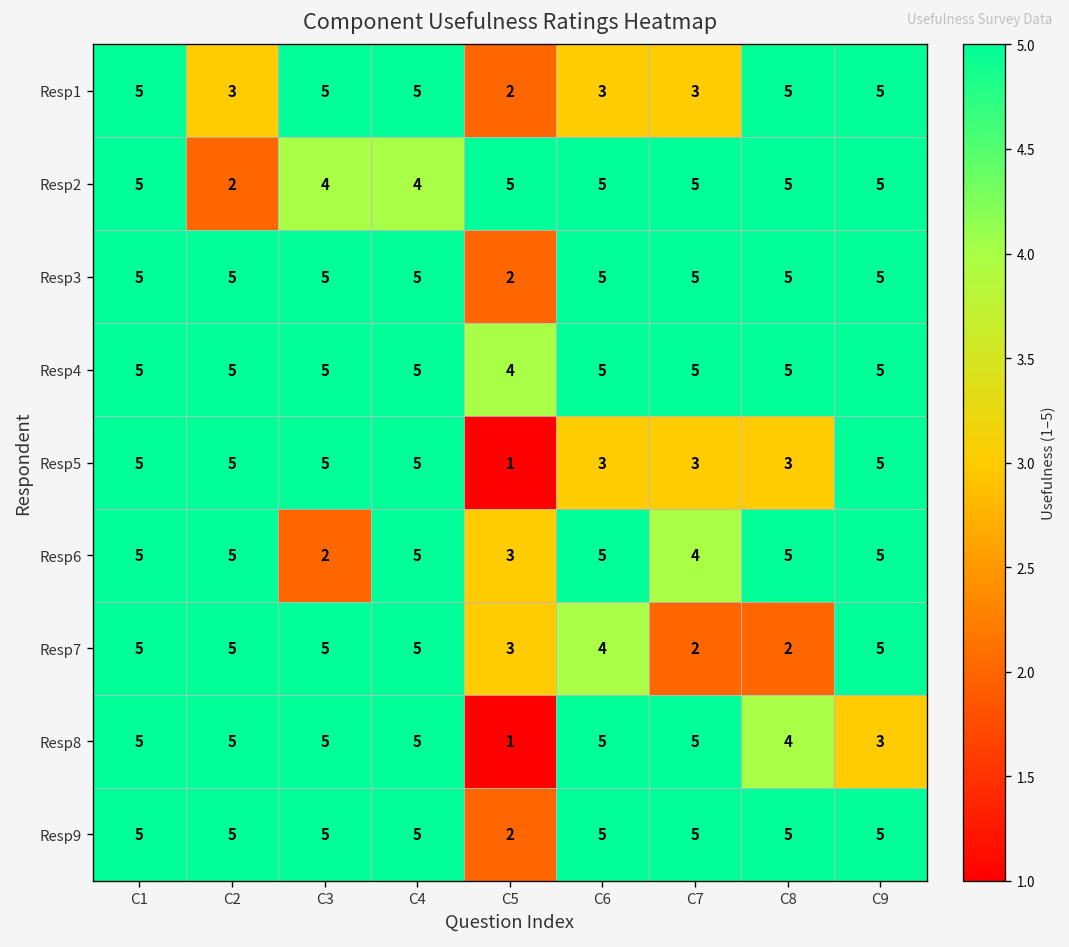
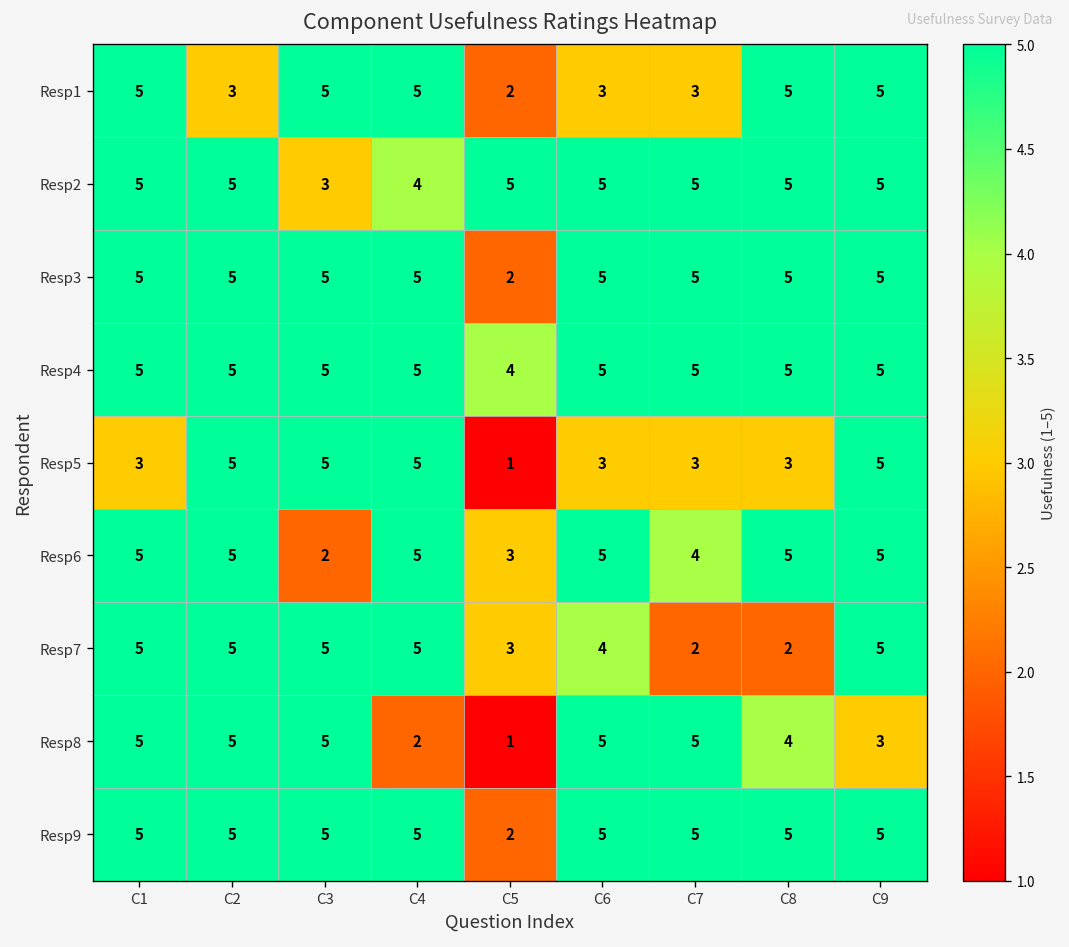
Resp2, C2: 2 -> 5
Resp2, C3: 4 -> 3
Resp5, C1: 5 -> 3
Resp8, C4: 5 -> 2
